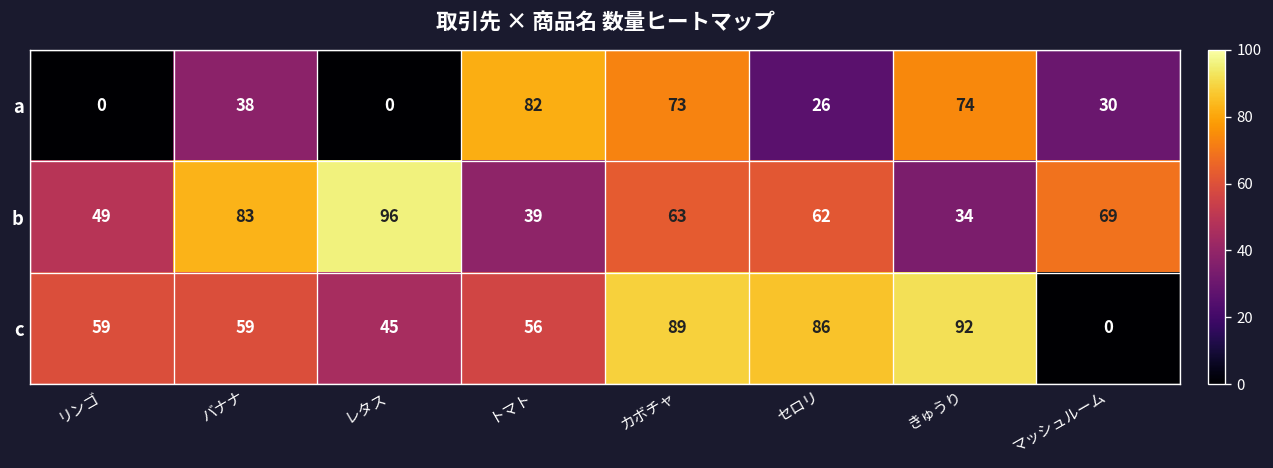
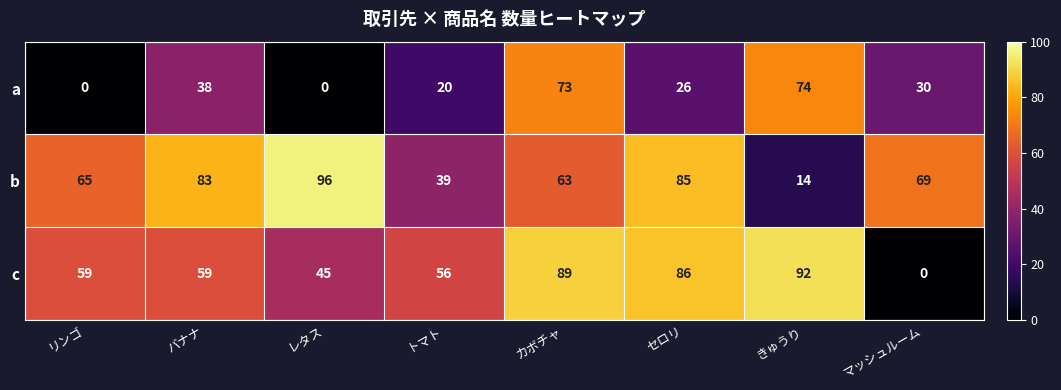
a, トマト: 82 -> 20
b, リンゴ: 49 -> 65
b, セロリ: 62 -> 85
b, きゅうり: 34 -> 14
